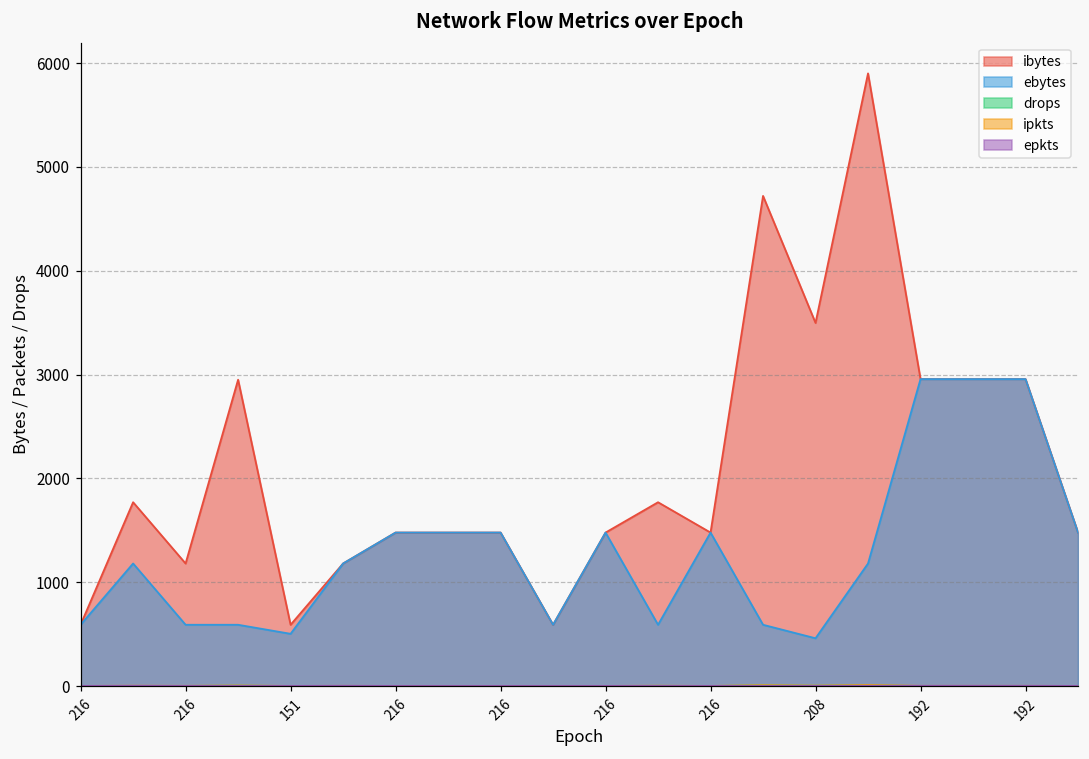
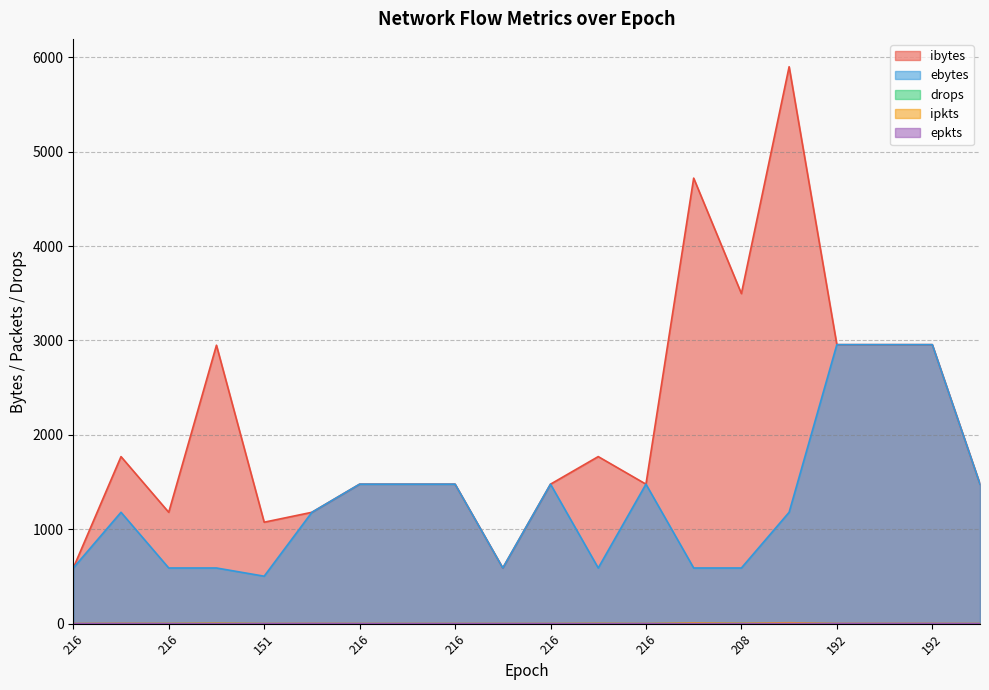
ibytes, 151: 600 -> 1100
ebytes, 208: 500 -> 600
